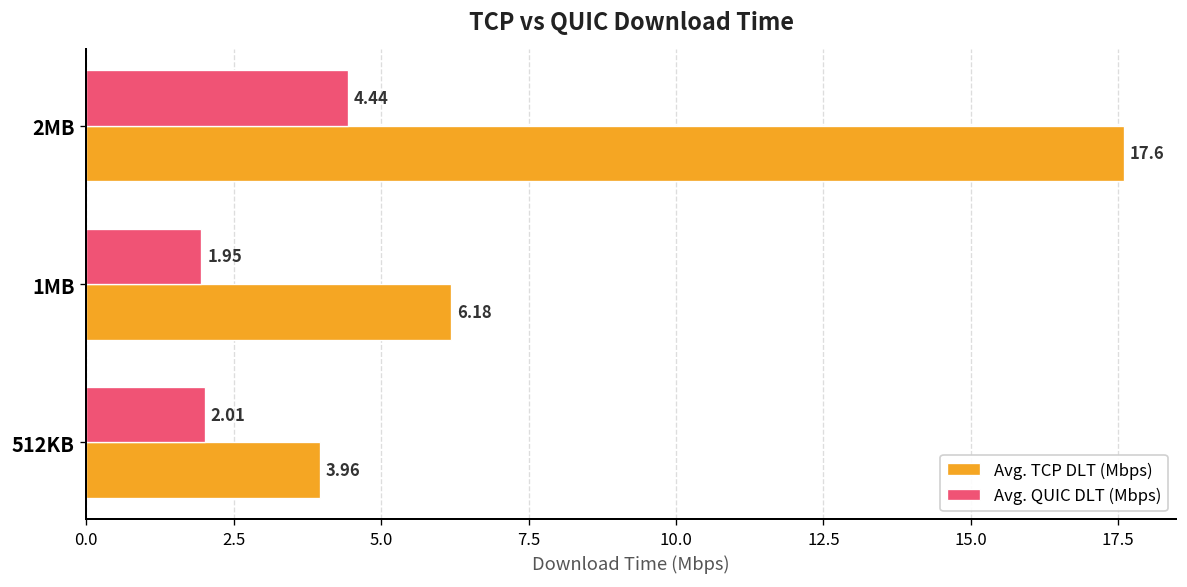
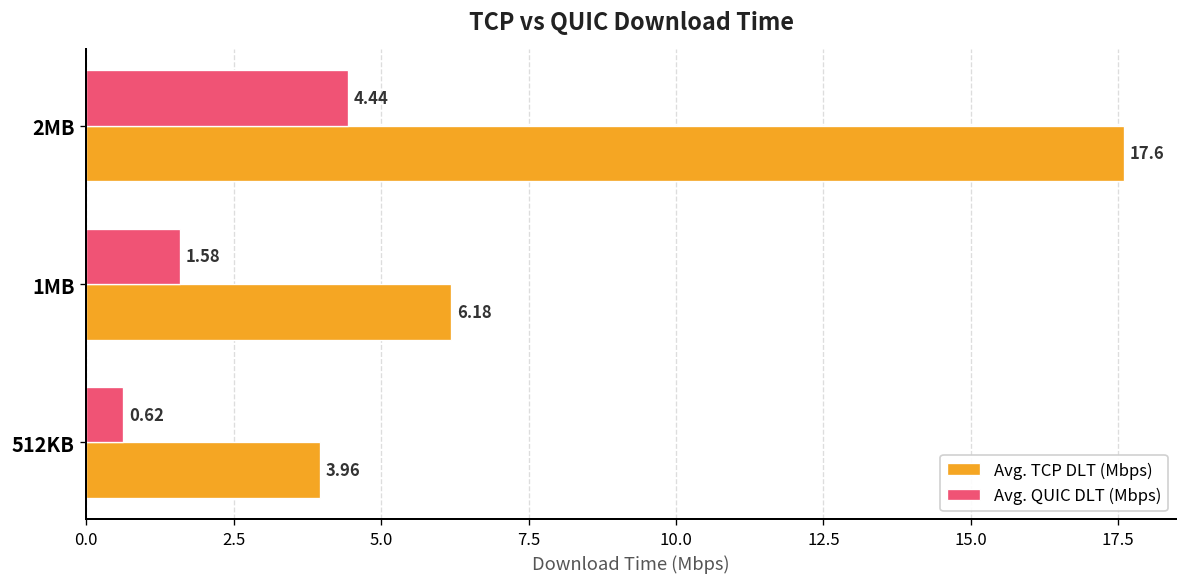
Avg. QUIC DLT (Mbps), 1MB: 1.95 -> 1.58
Avg. QUIC DLT (Mbps), 512KB: 2.01 -> 0.62
